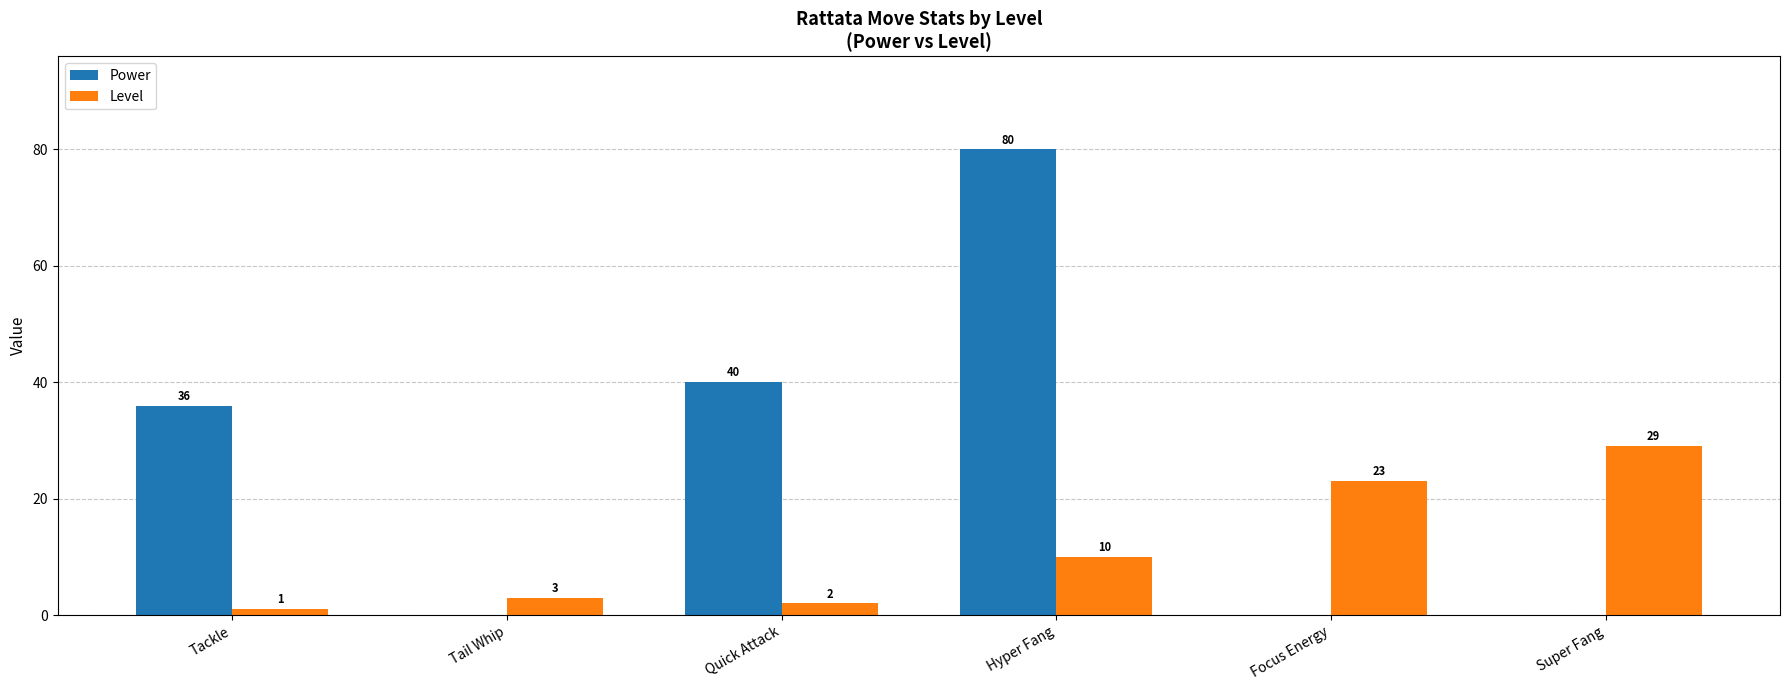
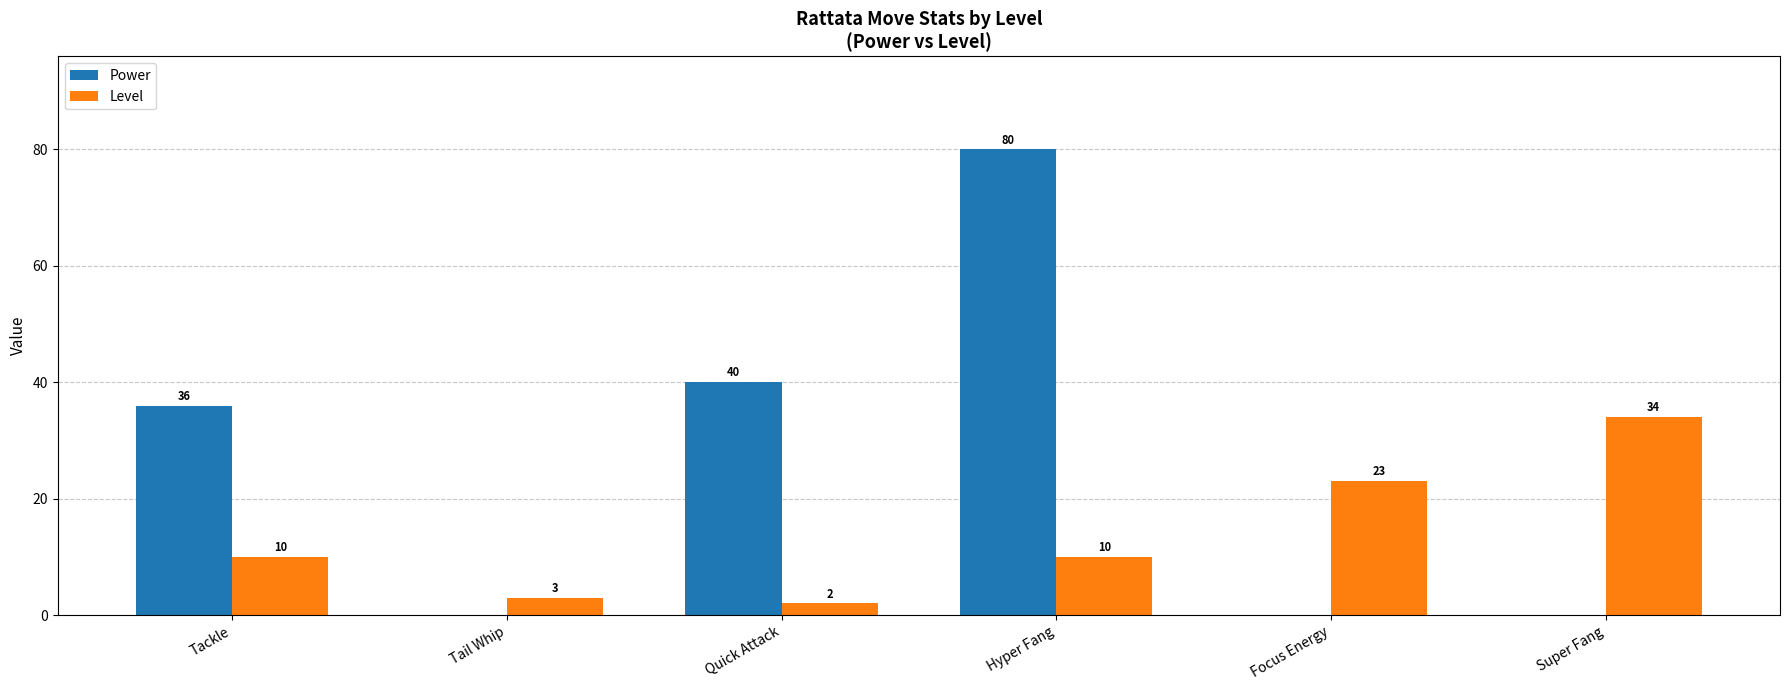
Level, Tackle: 1 -> 10
Level, Super Fang: 29 -> 34
